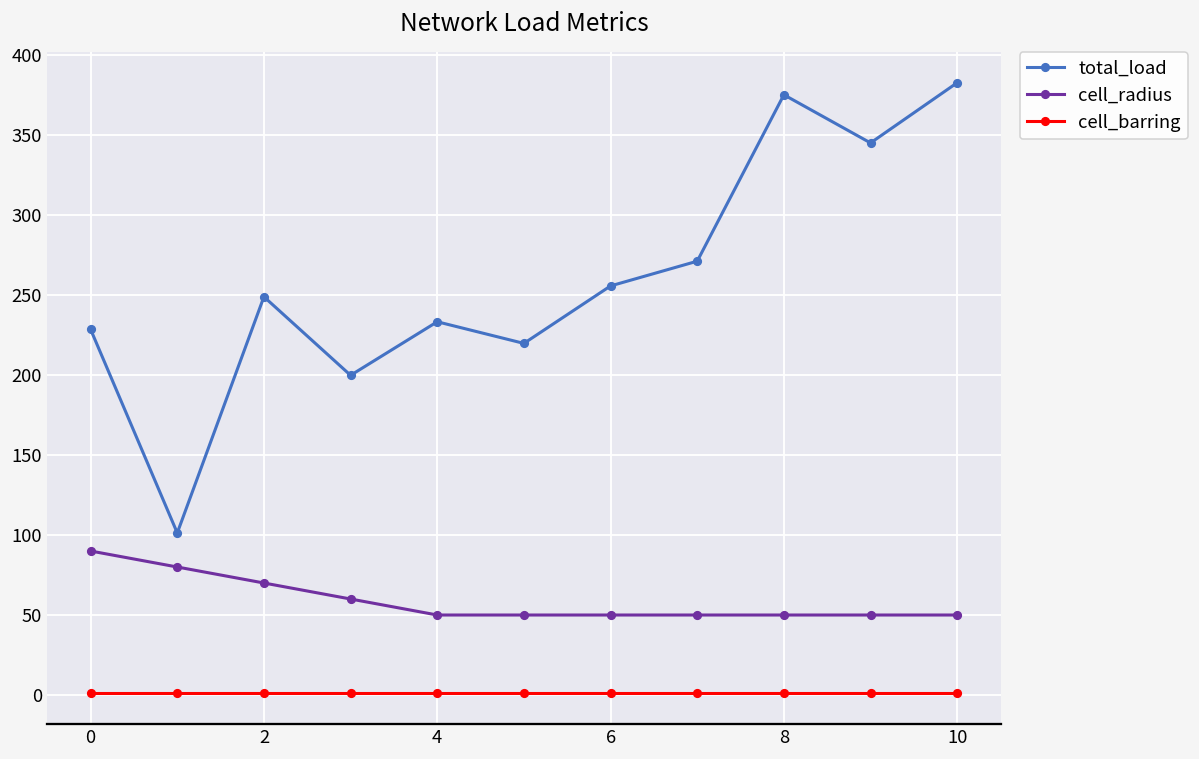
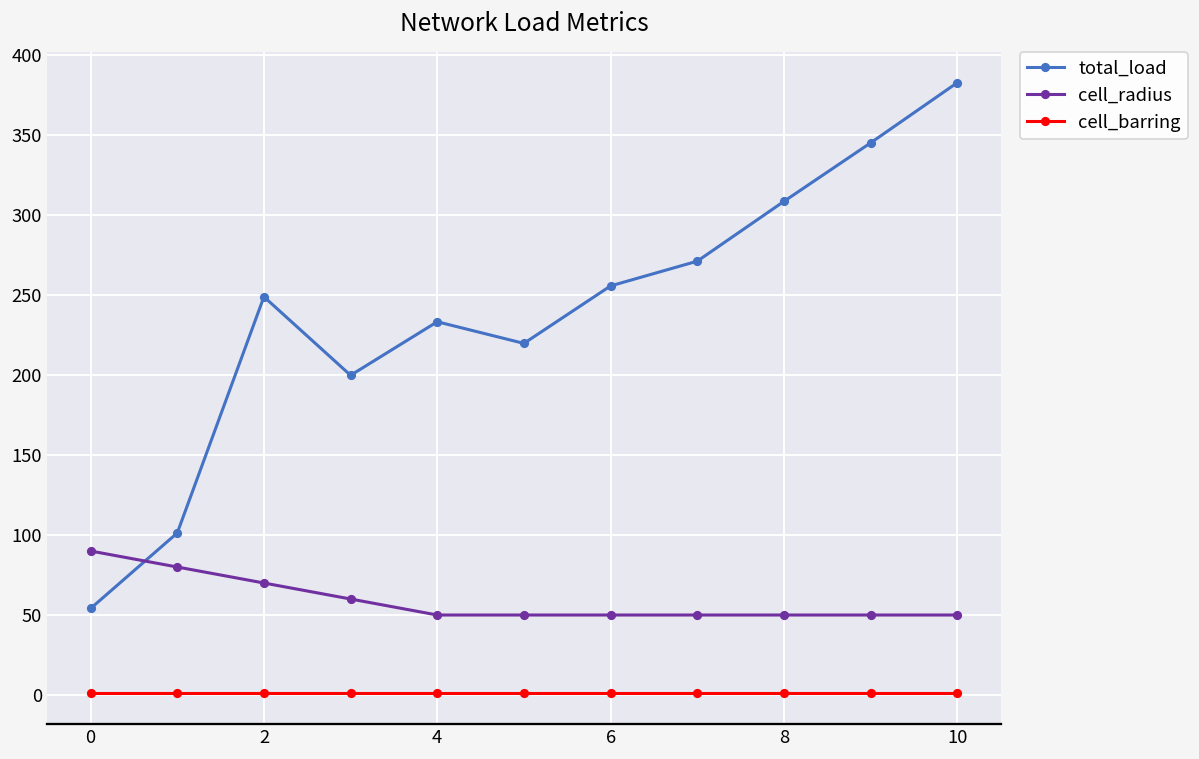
total_load, 0: 228 -> 54
total_load, 8: 375 -> 308
